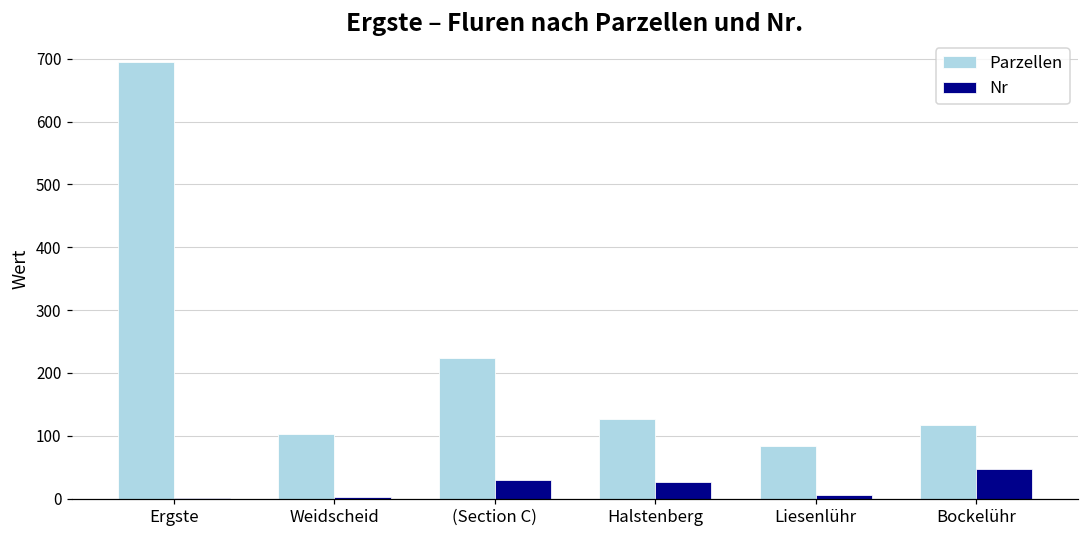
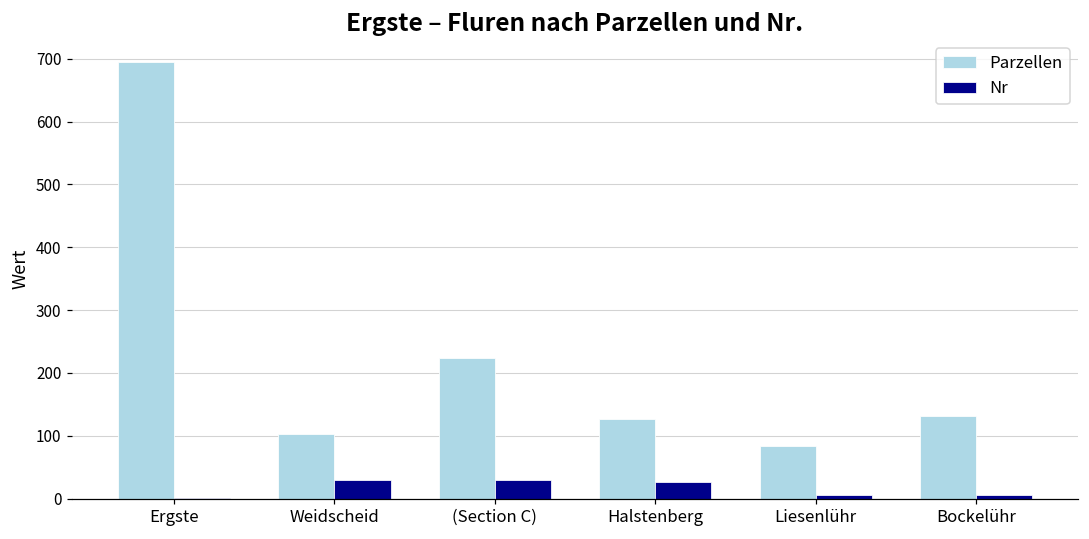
Nr, Weidscheid: 0 -> 30
Parzellen, Bockelühr: 120 -> 130
Nr, Bockelühr: 50 -> 10
